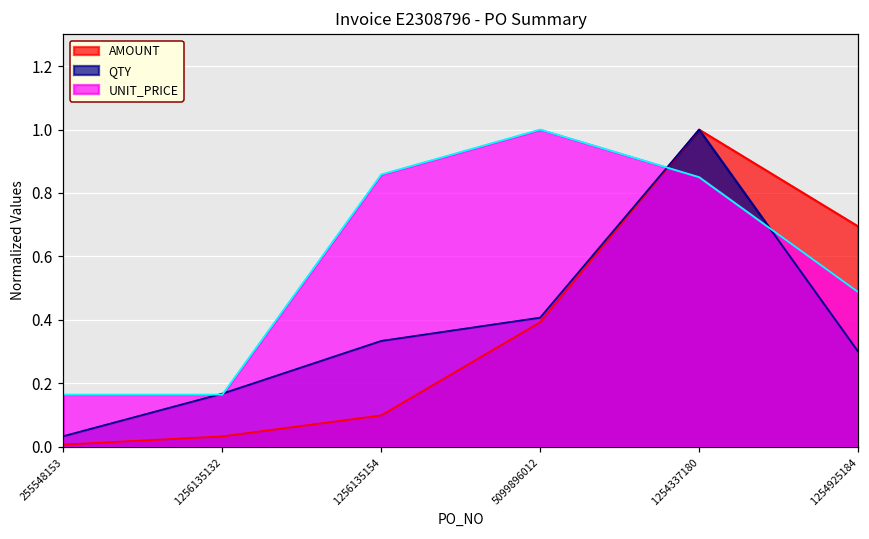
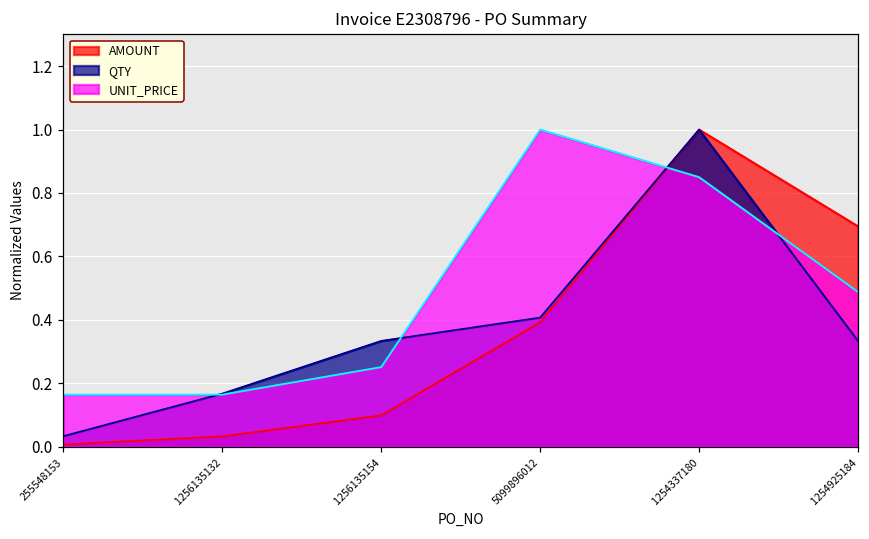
UNIT_PRICE, 1256135154: 0.86 -> 0.25
QTY, 1254925184: 0.30 -> 0.33
